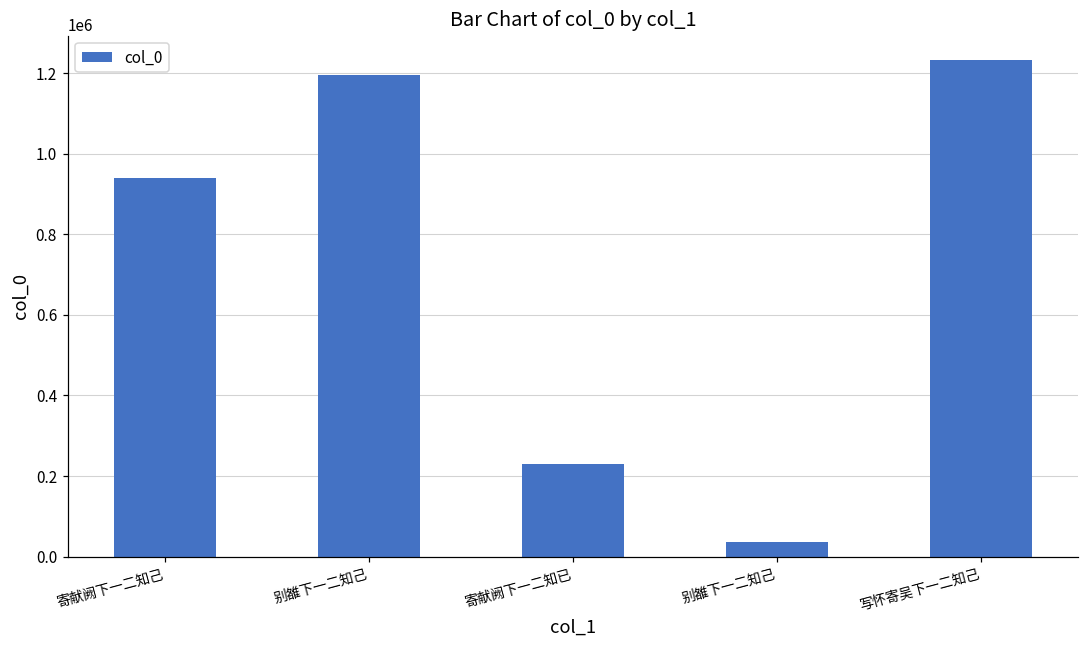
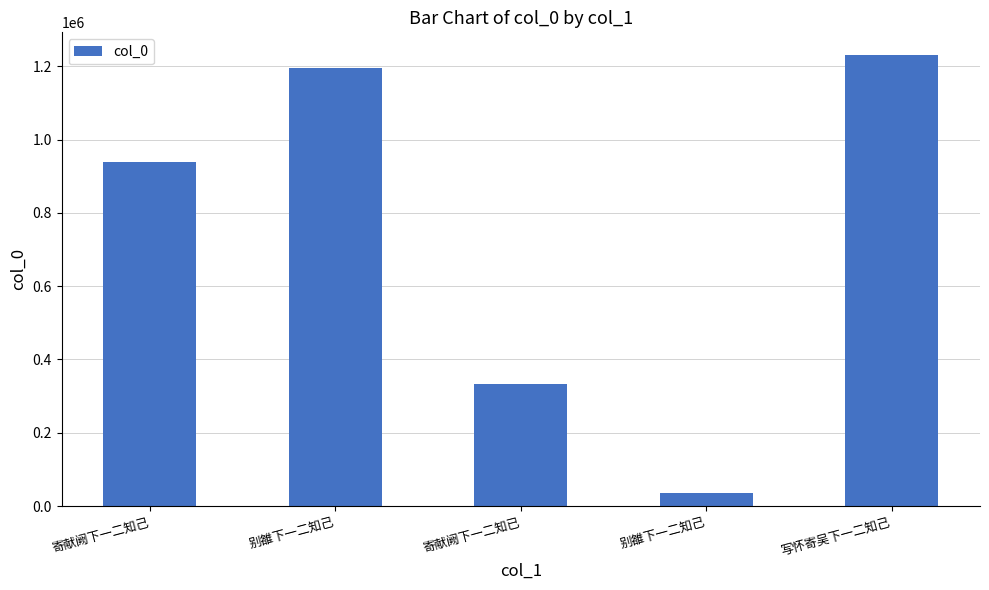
寄献阙下一二知已: 230000 -> 330000
